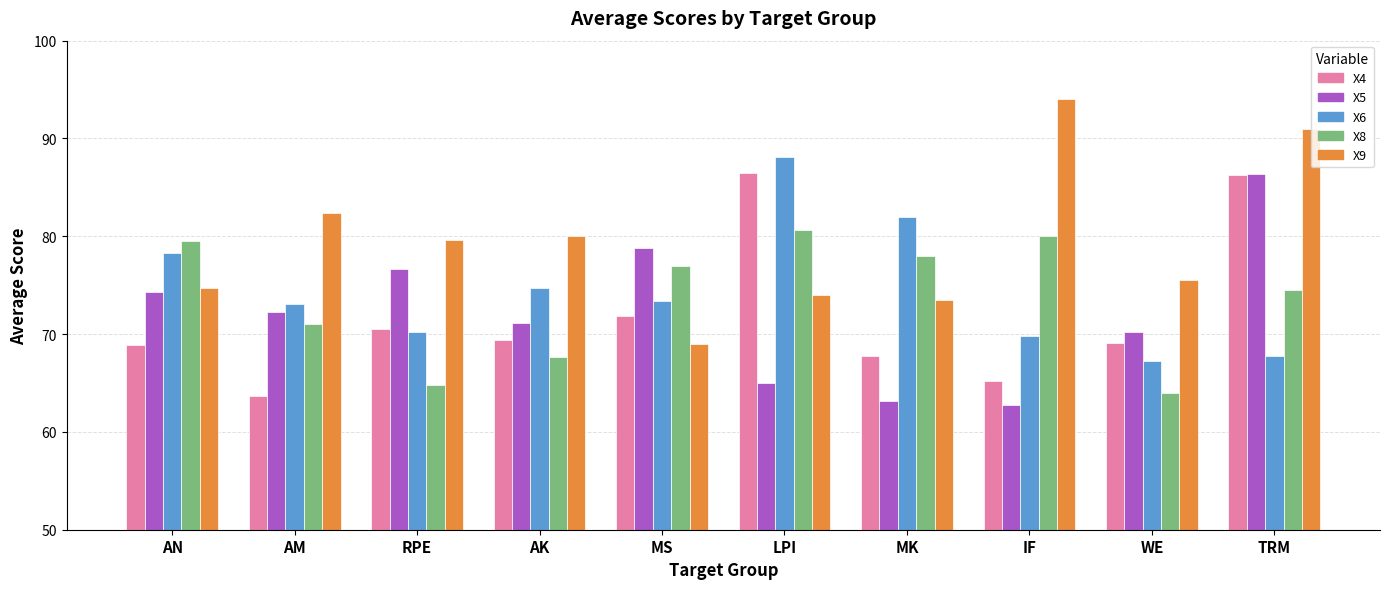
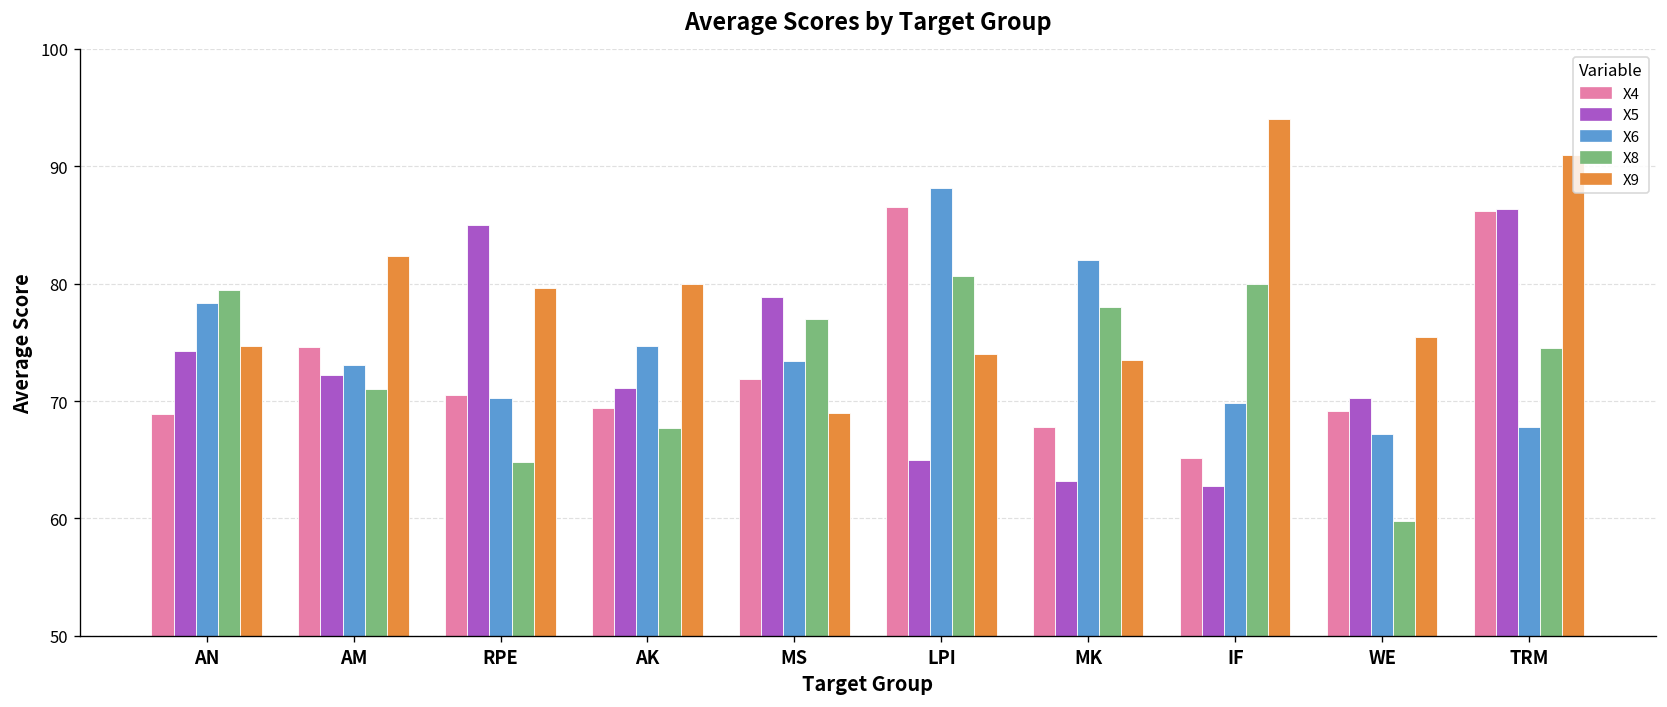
X4, AM: 64 -> 75
X5, RPE: 77 -> 85
X8, WE: 64 -> 60
